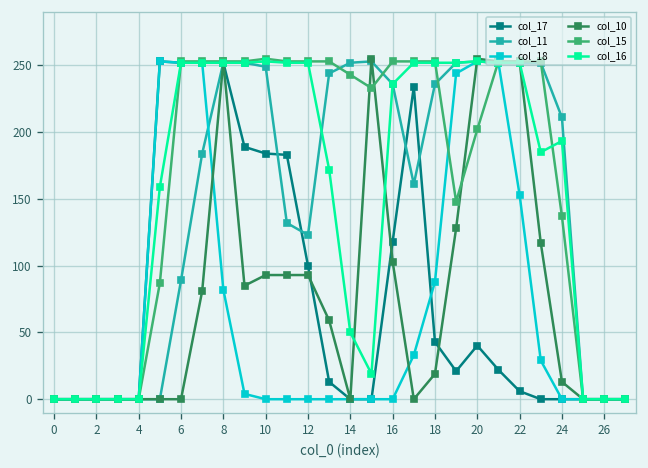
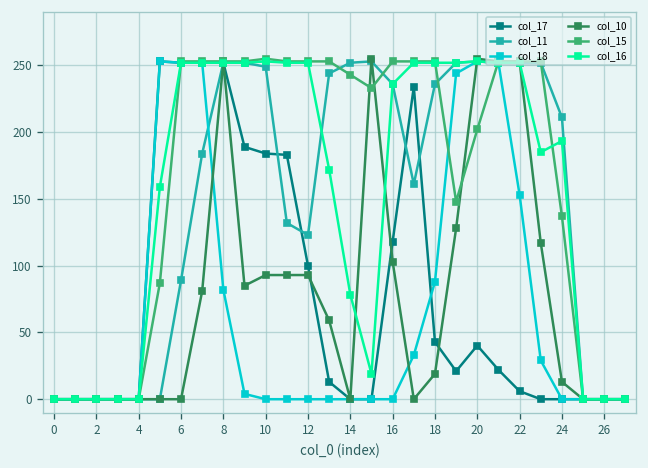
col_16, 14: 50 -> 78
